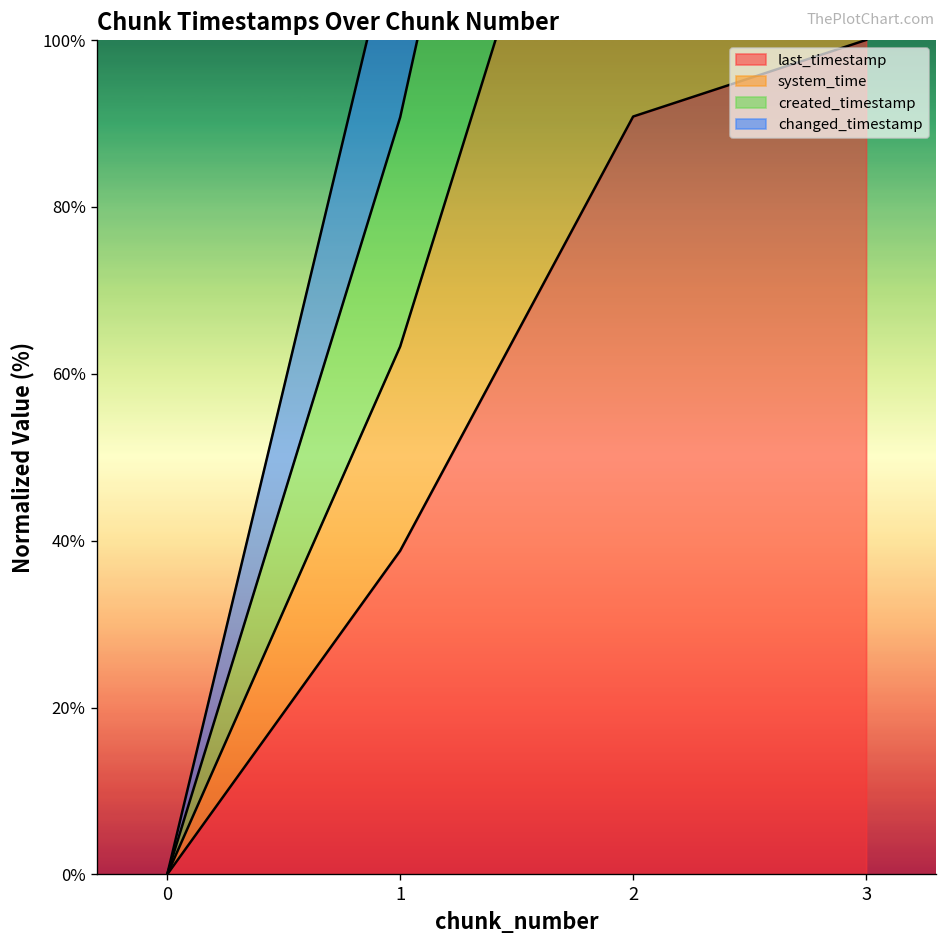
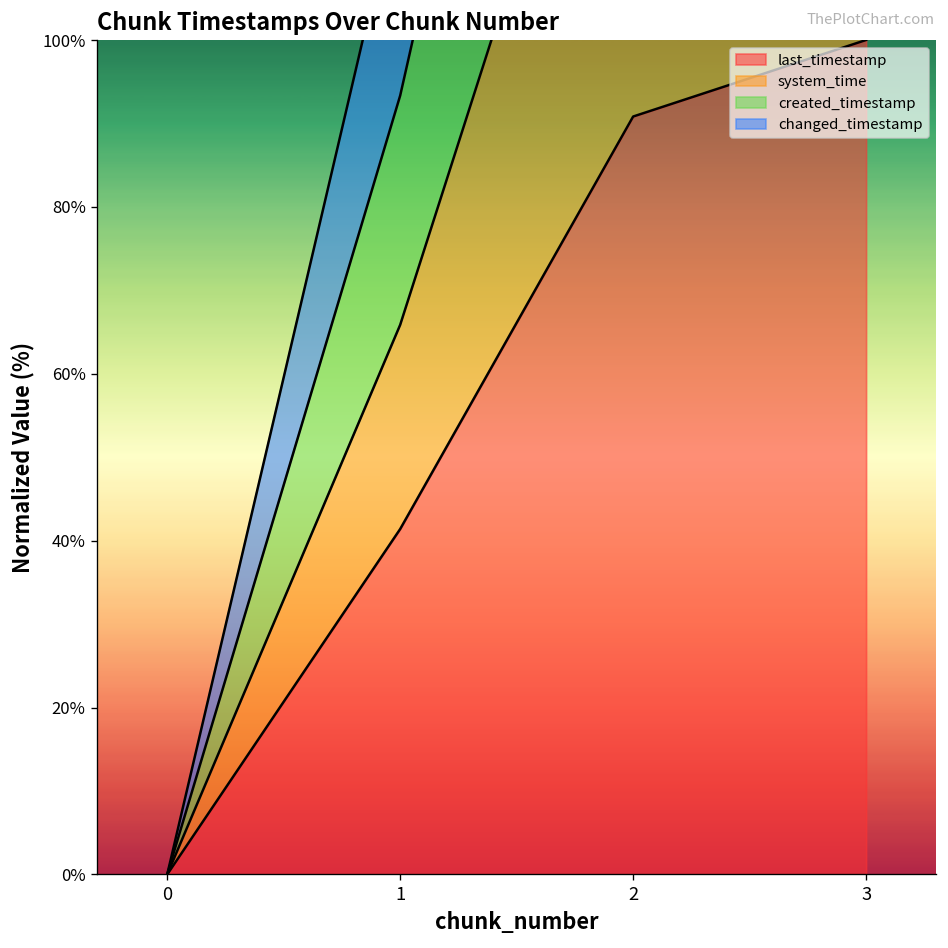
last_timestamp, 1: 39% -> 41%
